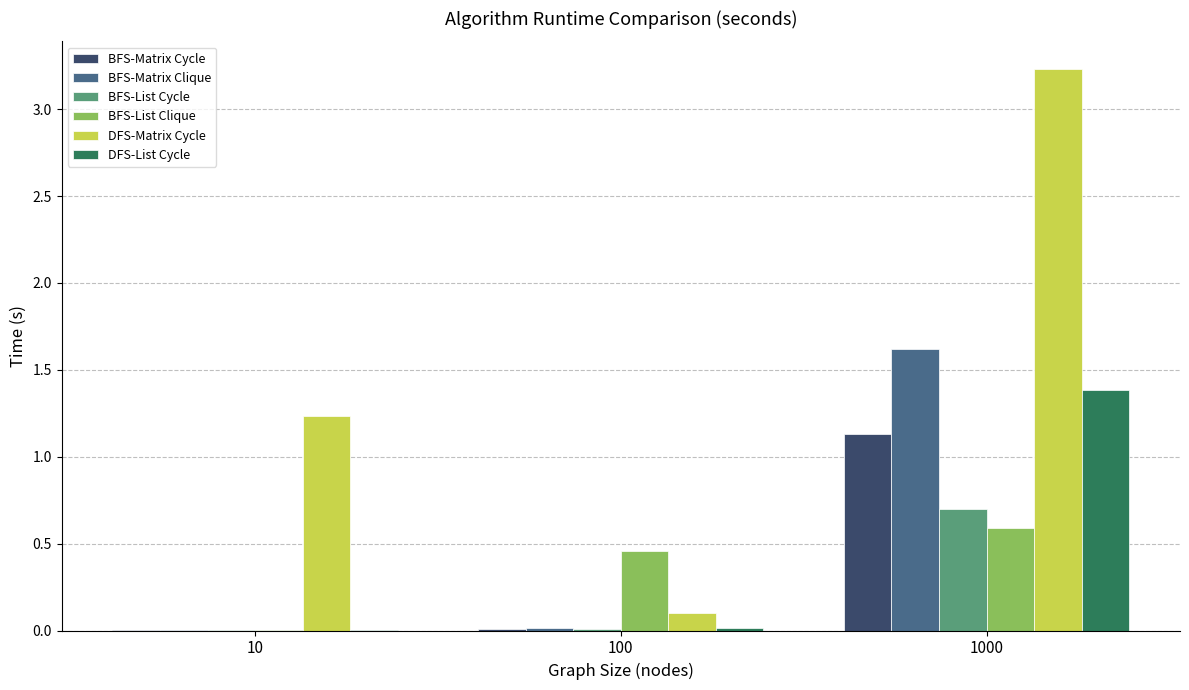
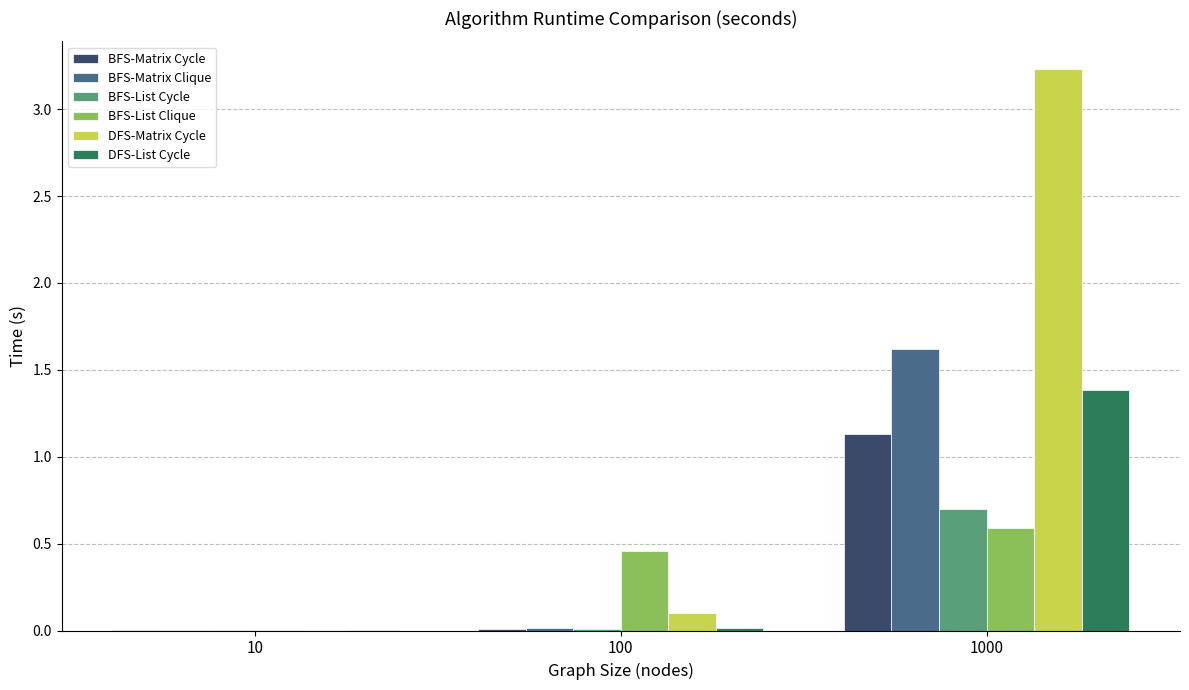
DFS-Matrix Cycle, 10: 1.23 -> 0.00
